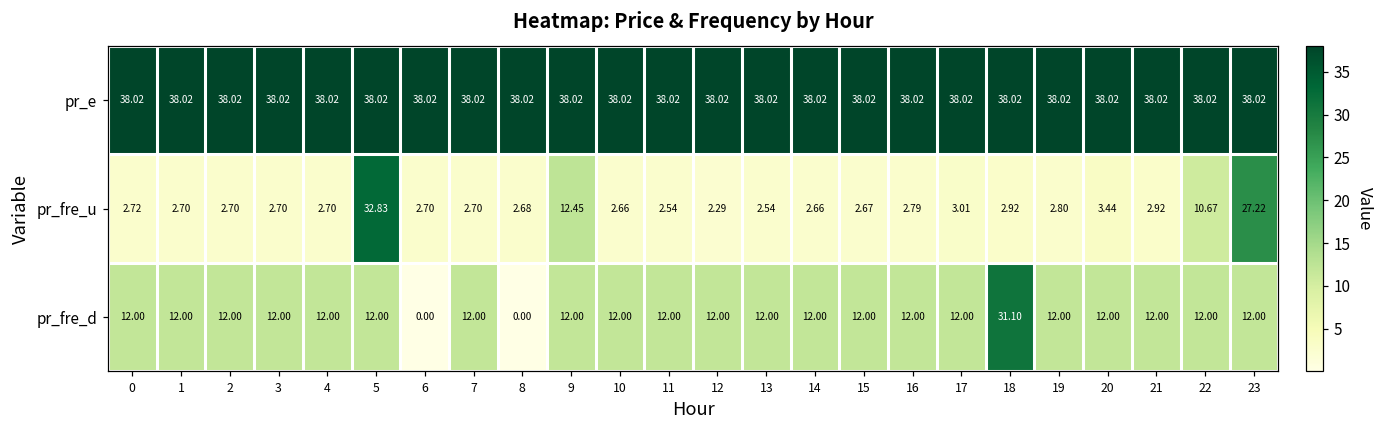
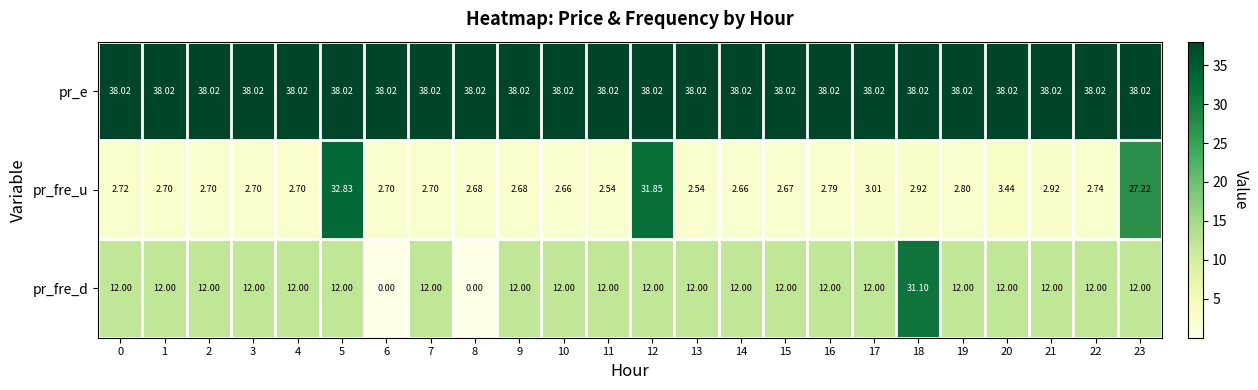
pr_fre_u, 9: 12.45 -> 2.68
pr_fre_u, 12: 2.29 -> 31.85
pr_fre_u, 22: 10.67 -> 2.74
